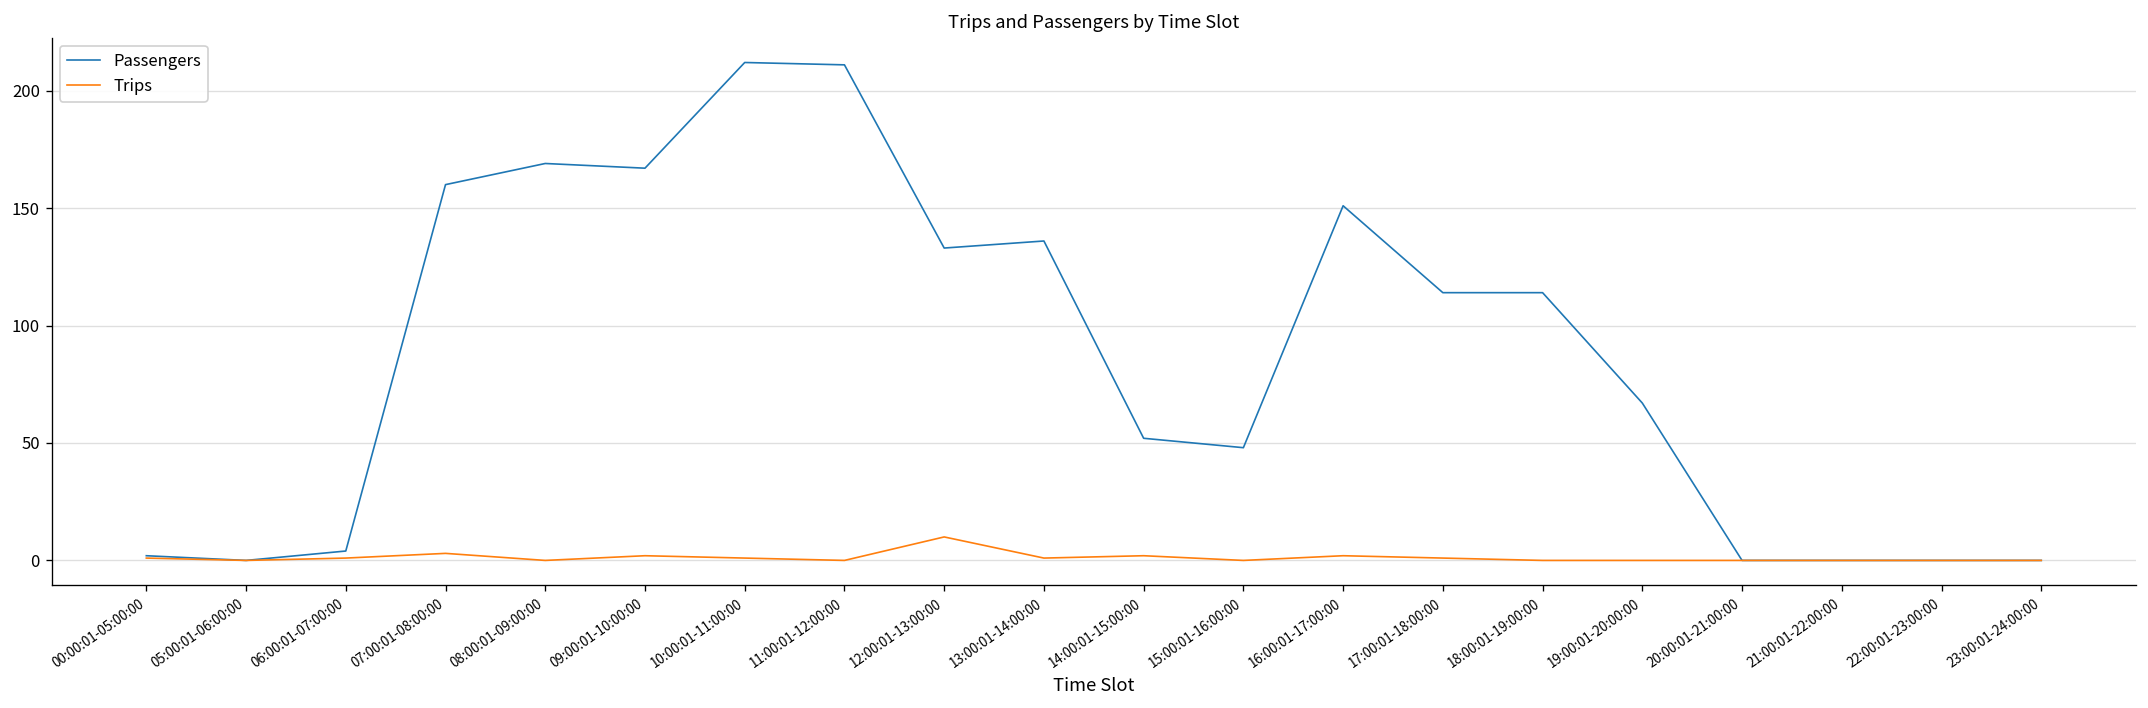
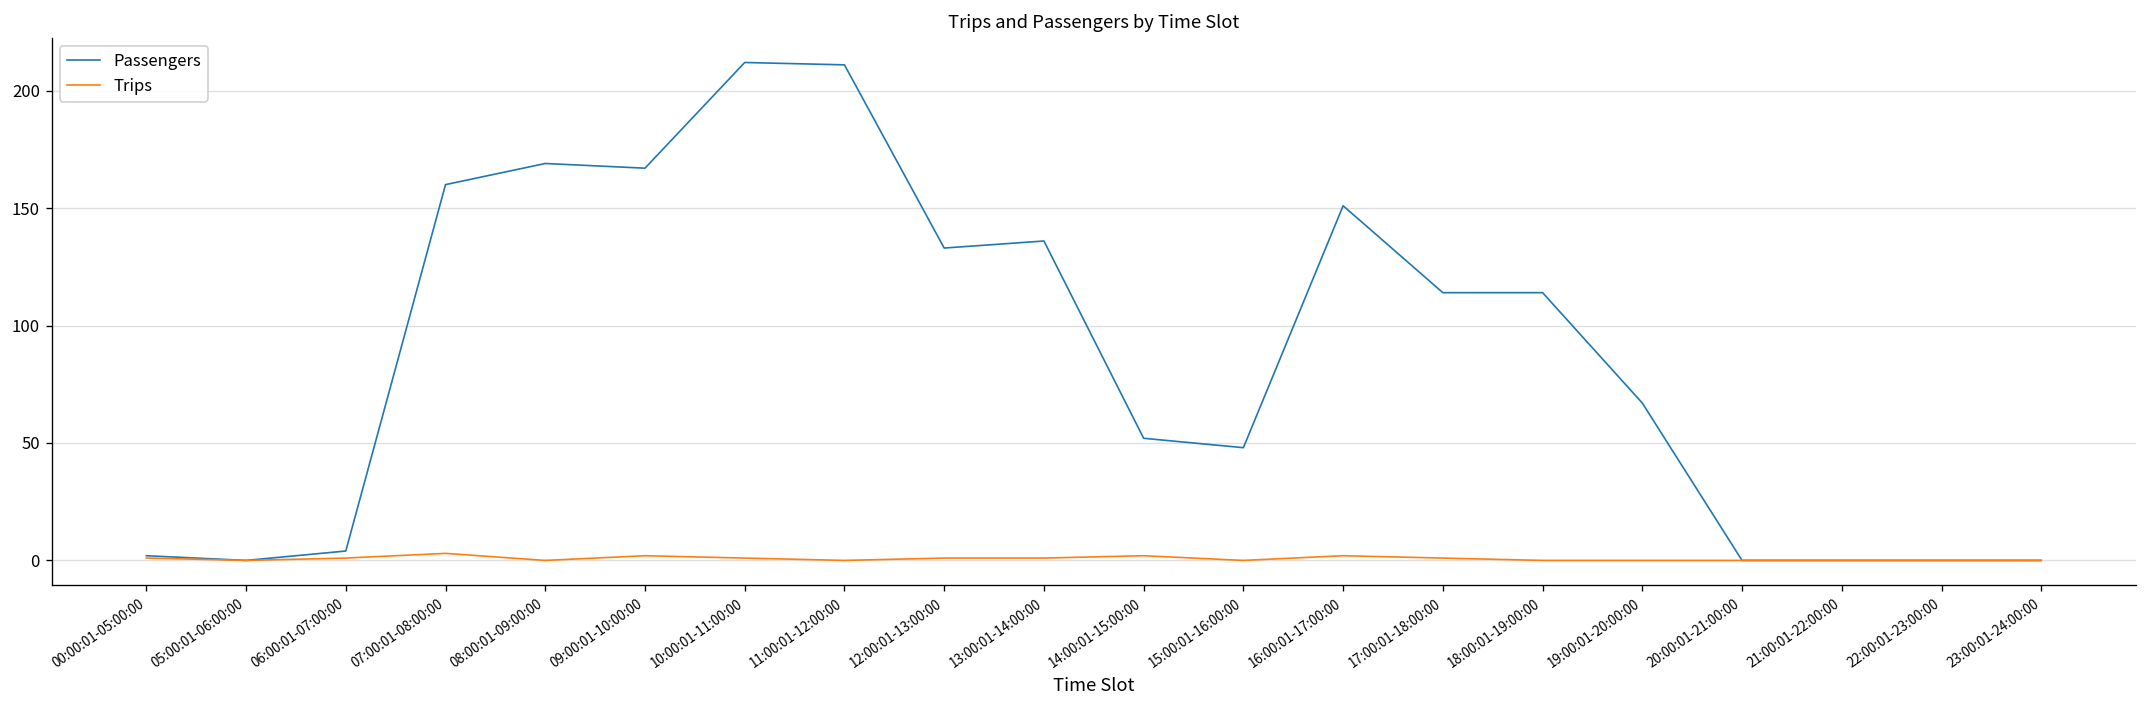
Trips, 12:00:01-13:00:00: 10 -> 1
